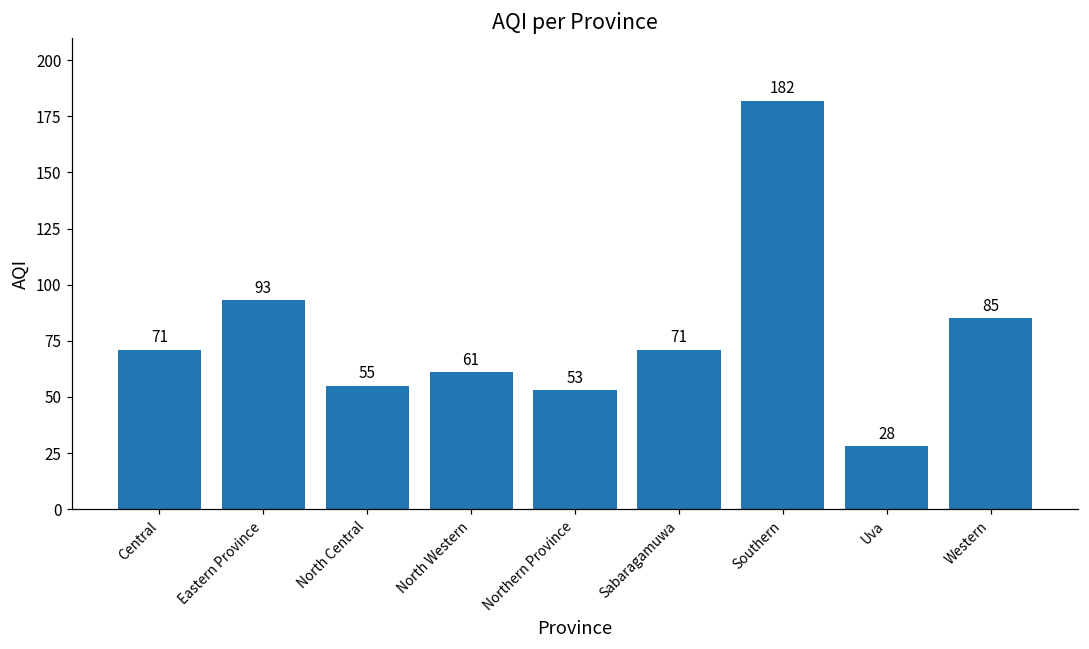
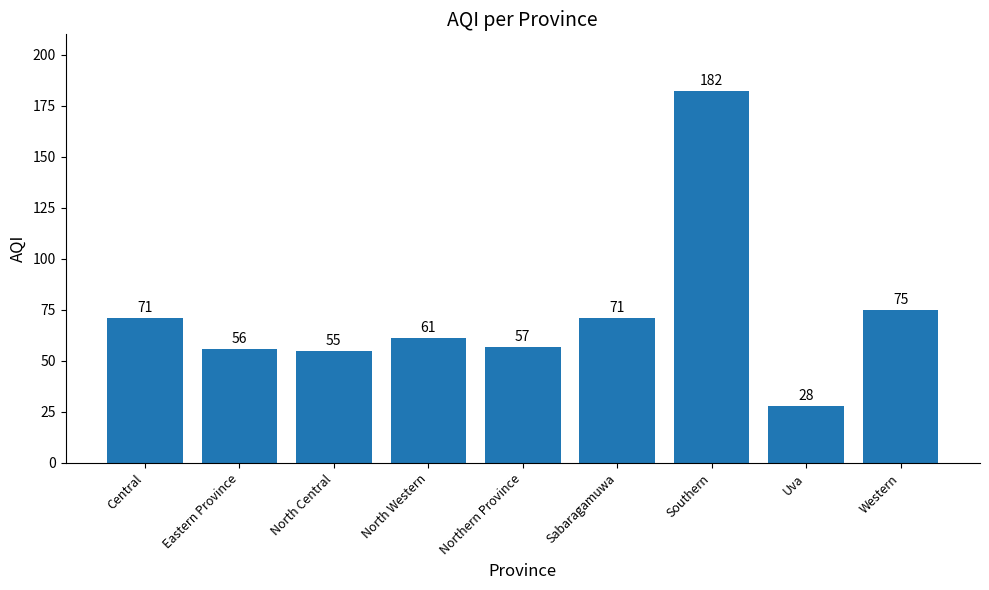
Eastern Province: 93 -> 56
Northern Province: 53 -> 57
Western: 85 -> 75
